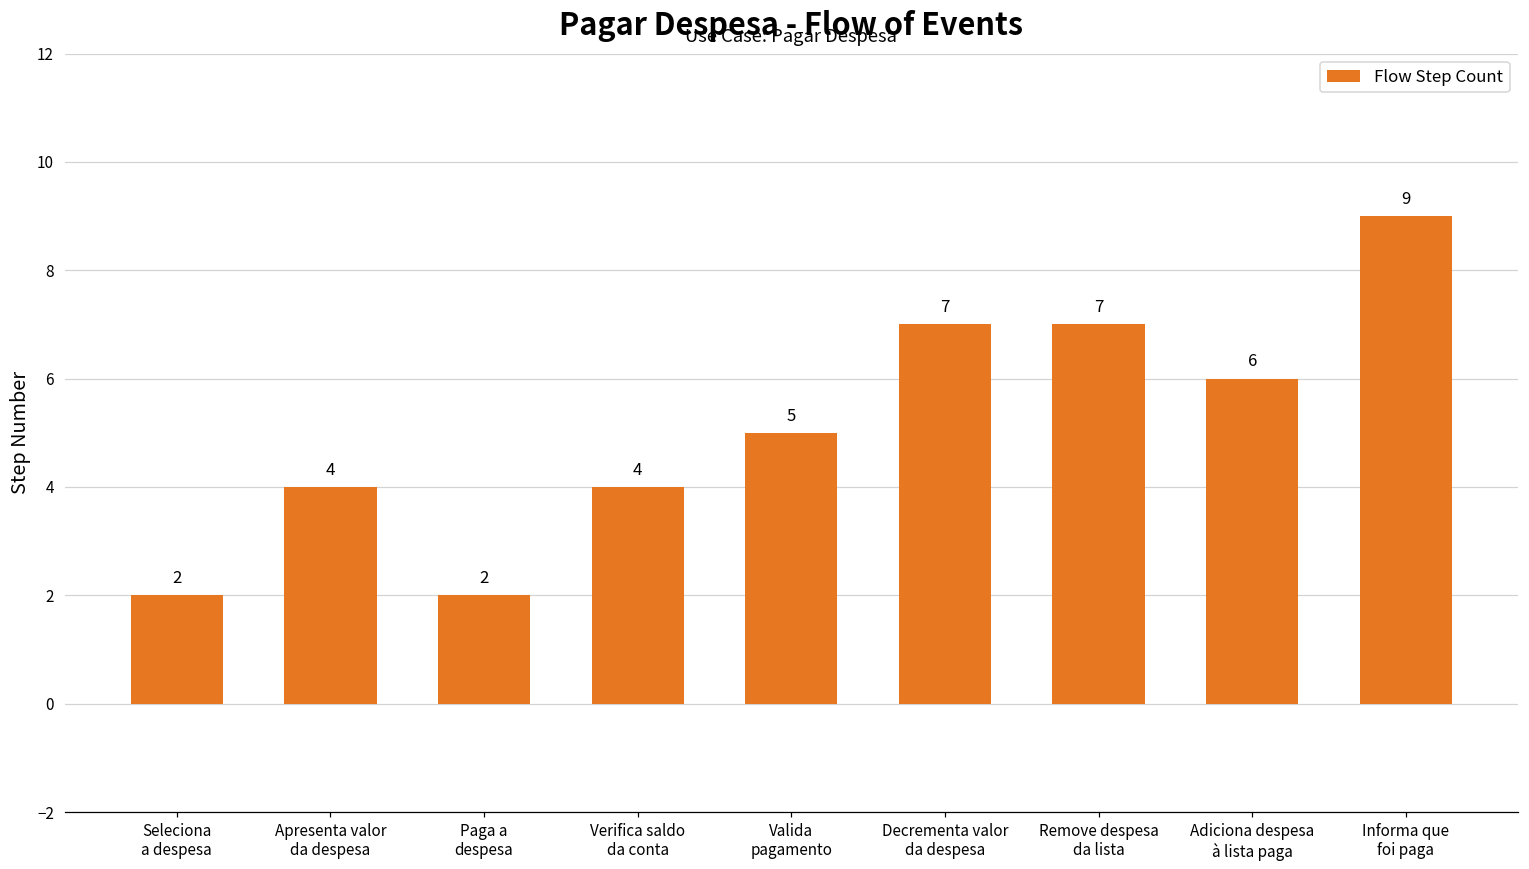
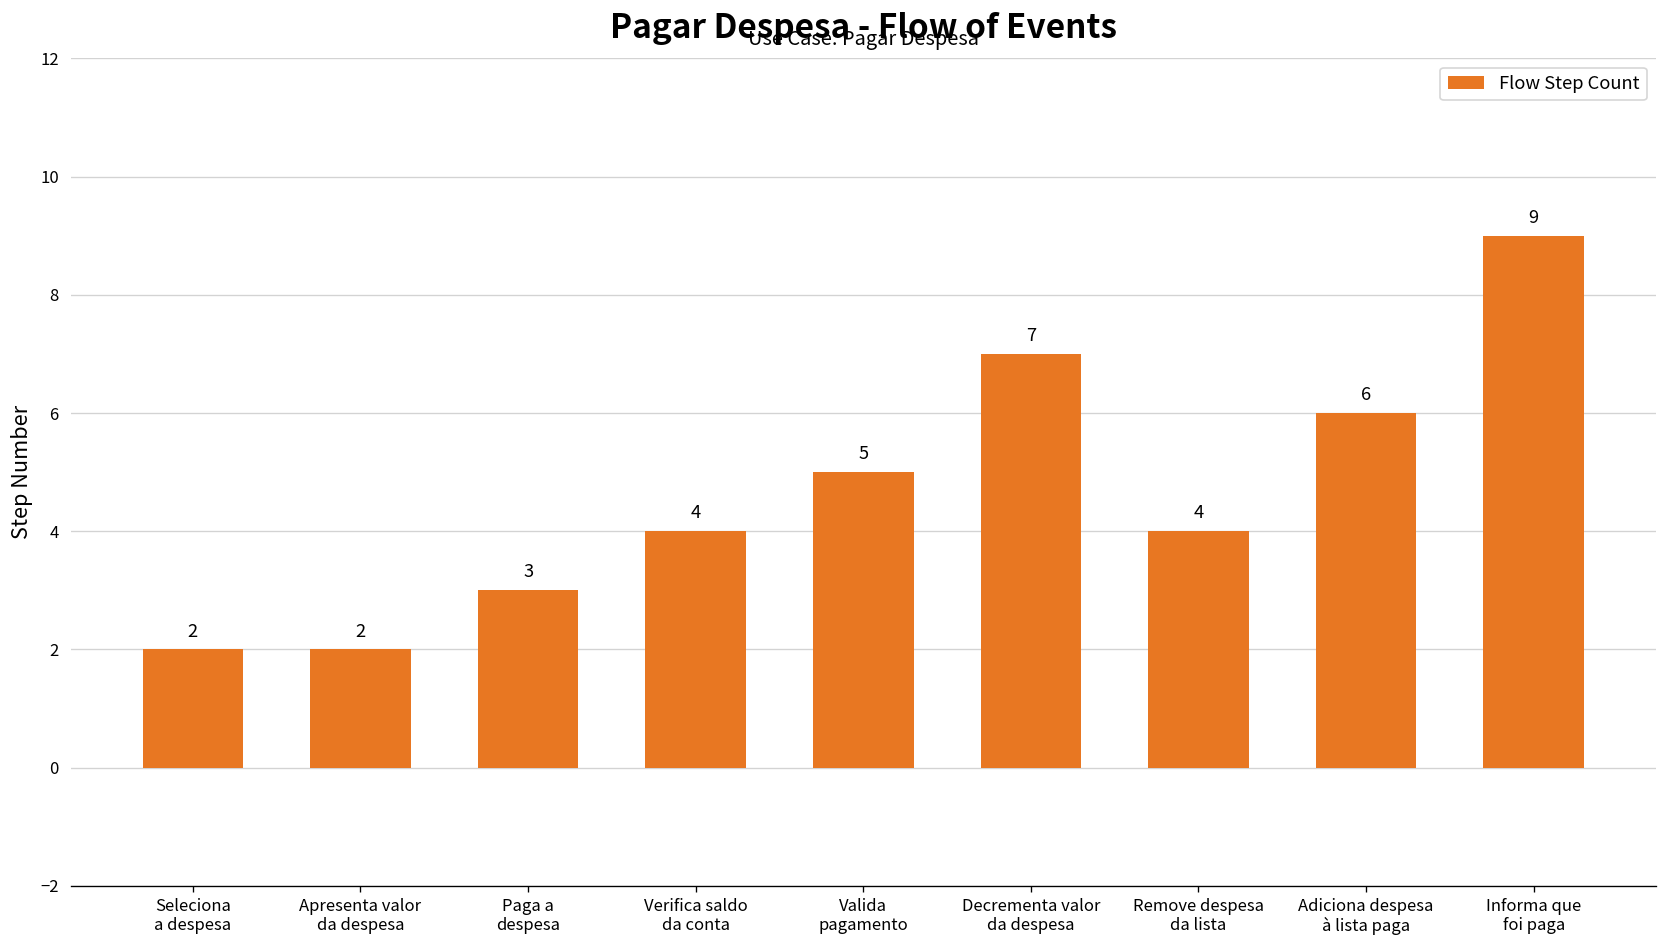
Apresenta valor da despesa: 4 -> 2
Paga a despesa: 2 -> 3
Remove despesa da lista: 7 -> 4
